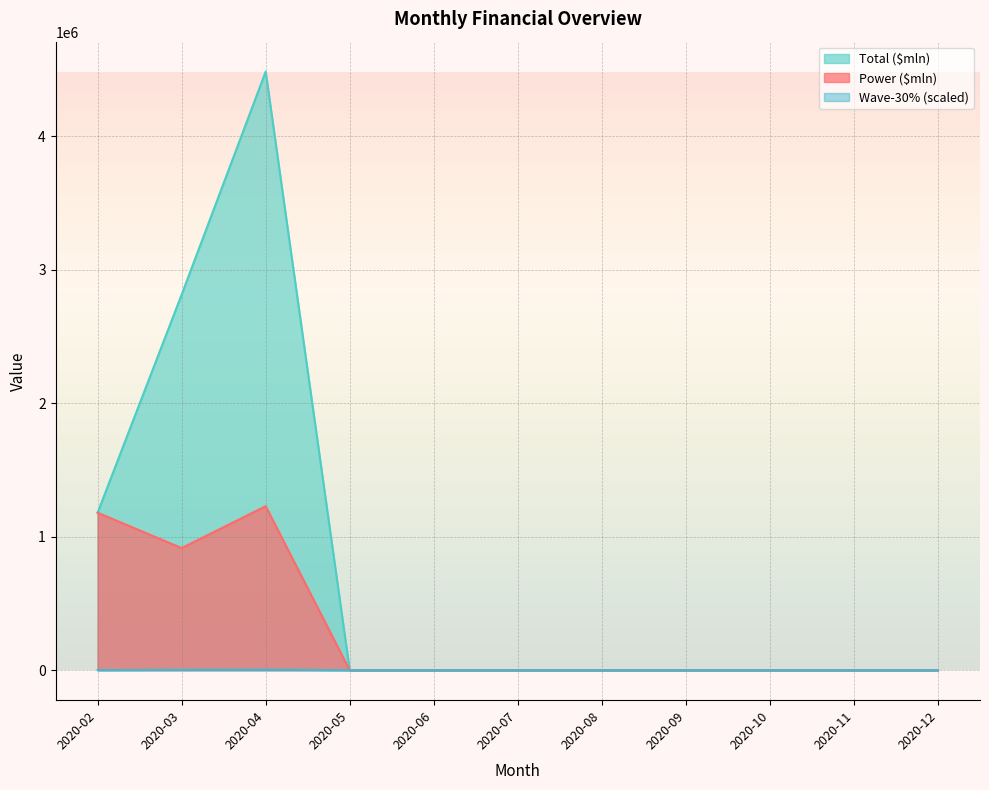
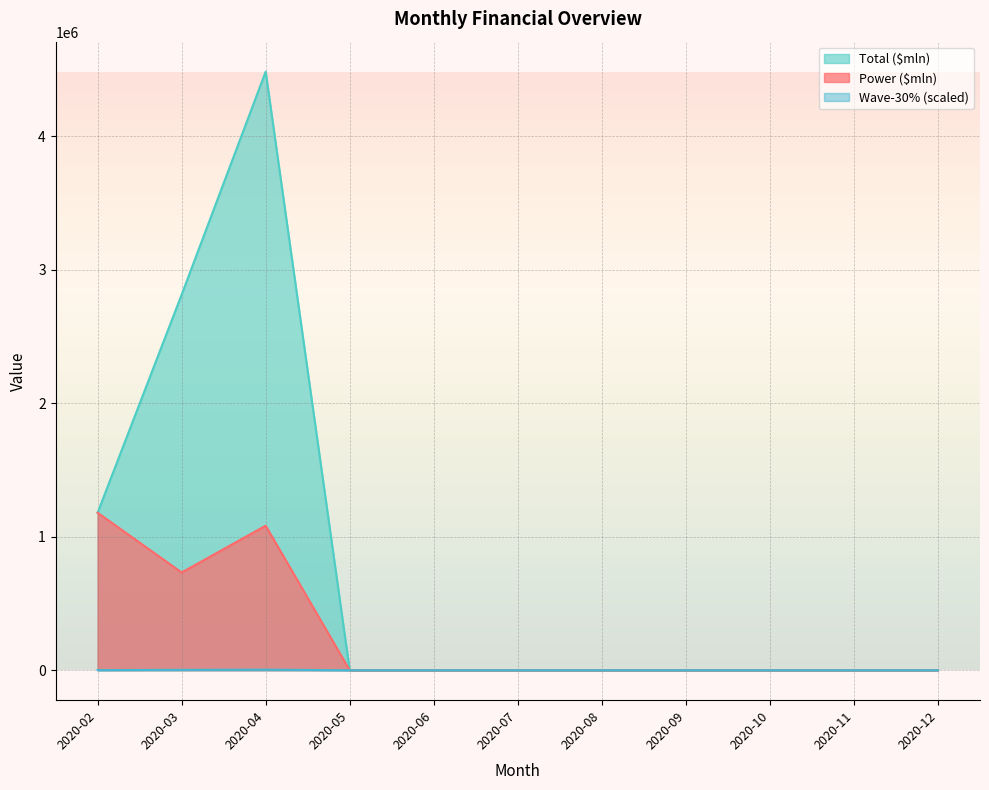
Power ($mln), 2020-03: 920000 -> 730000
Power ($mln), 2020-04: 1230000 -> 1080000
